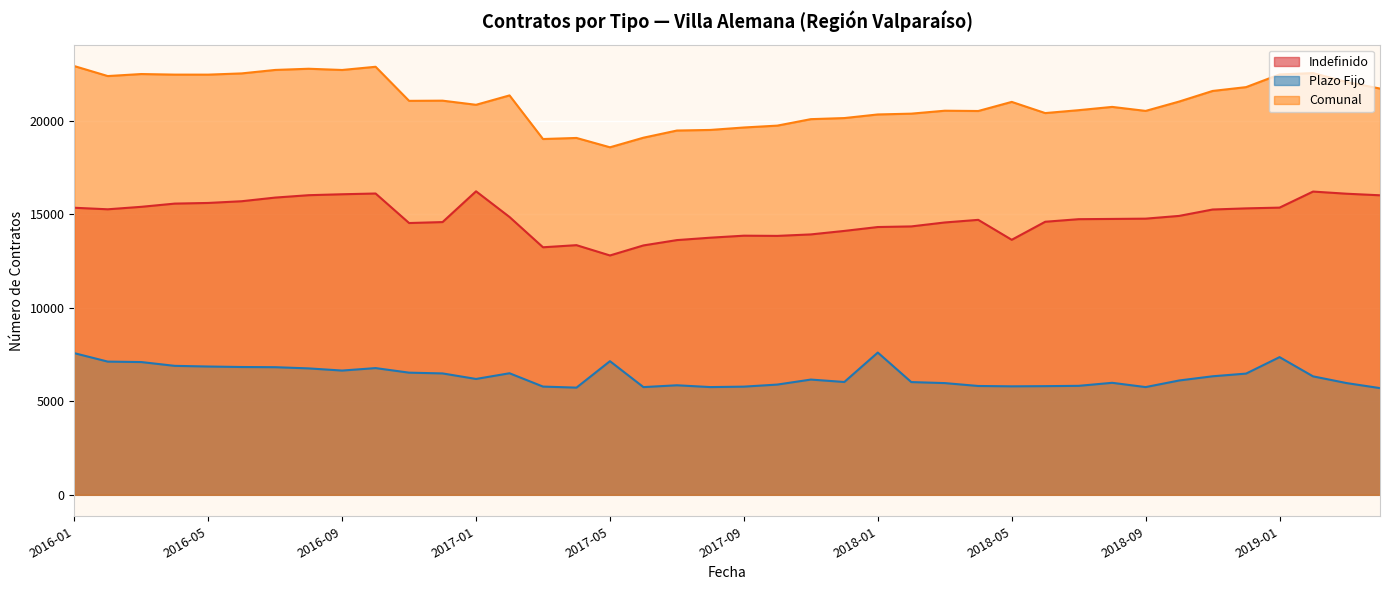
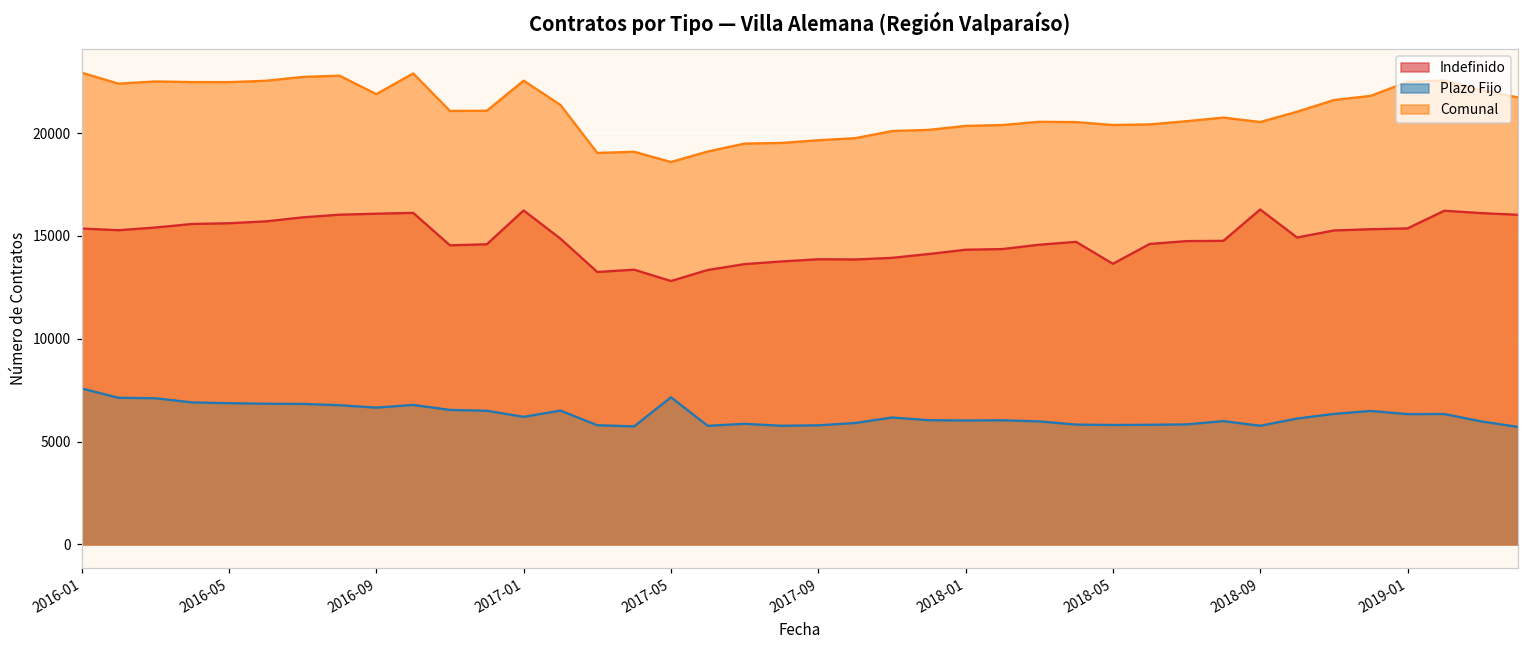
Comunal, 2016-09: 22700 -> 21900
Comunal, 2017-01: 20900 -> 22500
Plazo Fijo, 2018-01: 7600 -> 6000
Comunal, 2018-05: 21000 -> 20400
Indefinido, 2018-09: 14800 -> 16300
Plazo Fijo, 2019-01: 7400 -> 6300
